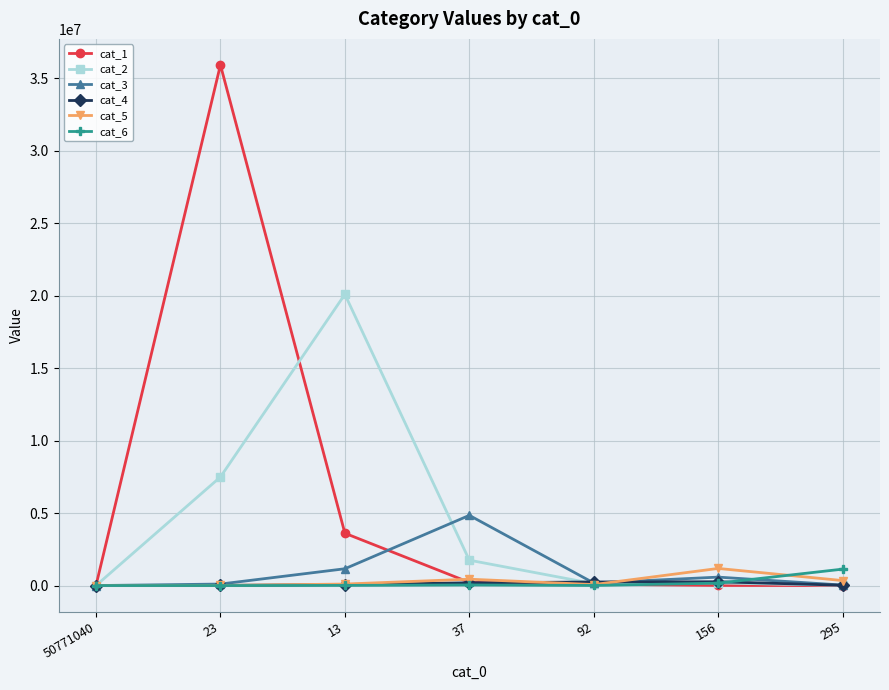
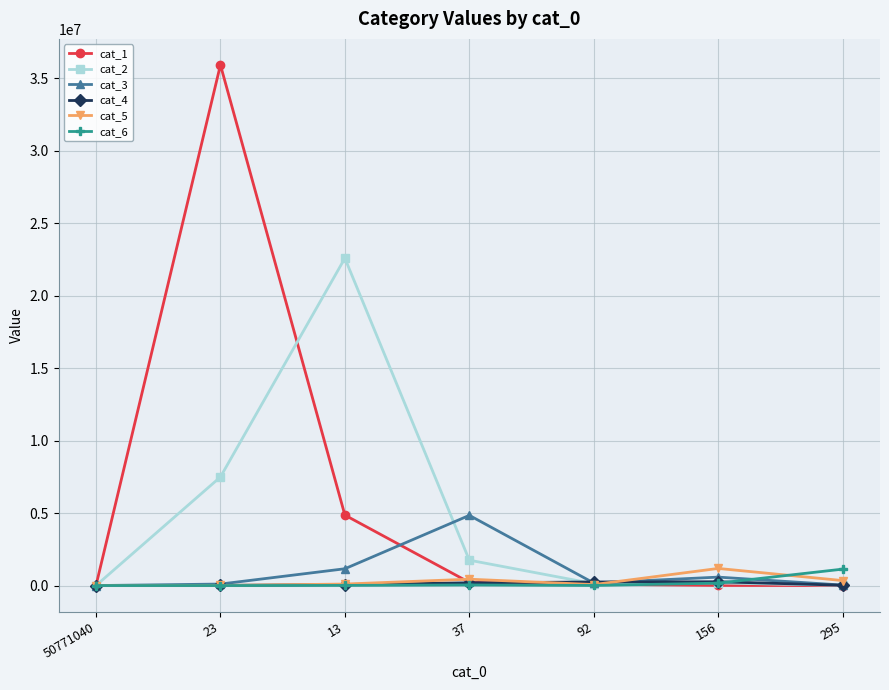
cat_1, 13: 3600000 -> 4900000
cat_2, 13: 20100000 -> 22600000
